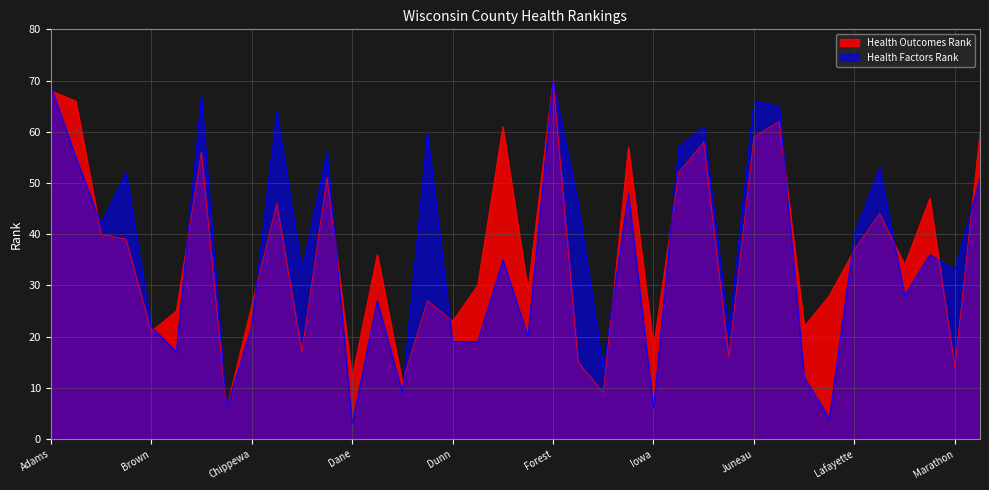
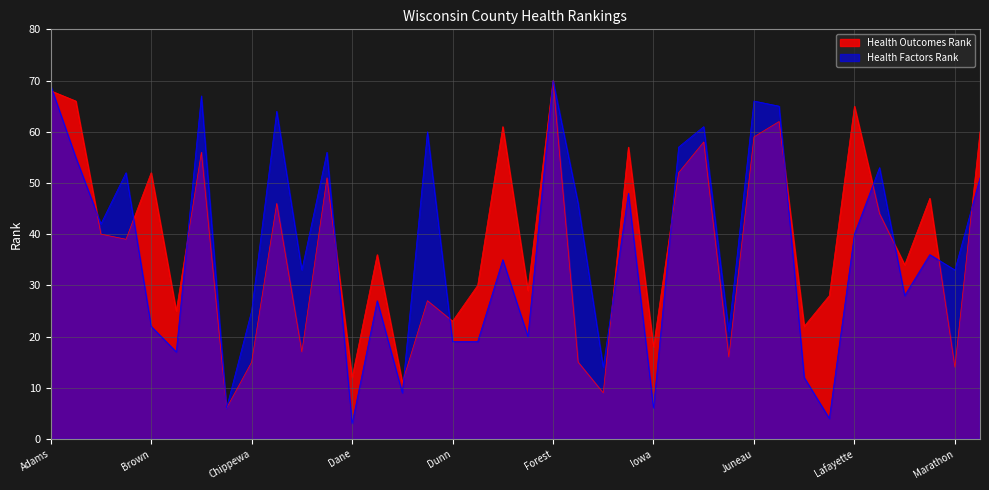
Health Outcomes Rank, Brown: 21 -> 52
Health Outcomes Rank, Chippewa: 26 -> 15
Health Factors Rank, Chippewa: 22 -> 25
Health Outcomes Rank, Lafayette: 37 -> 65
